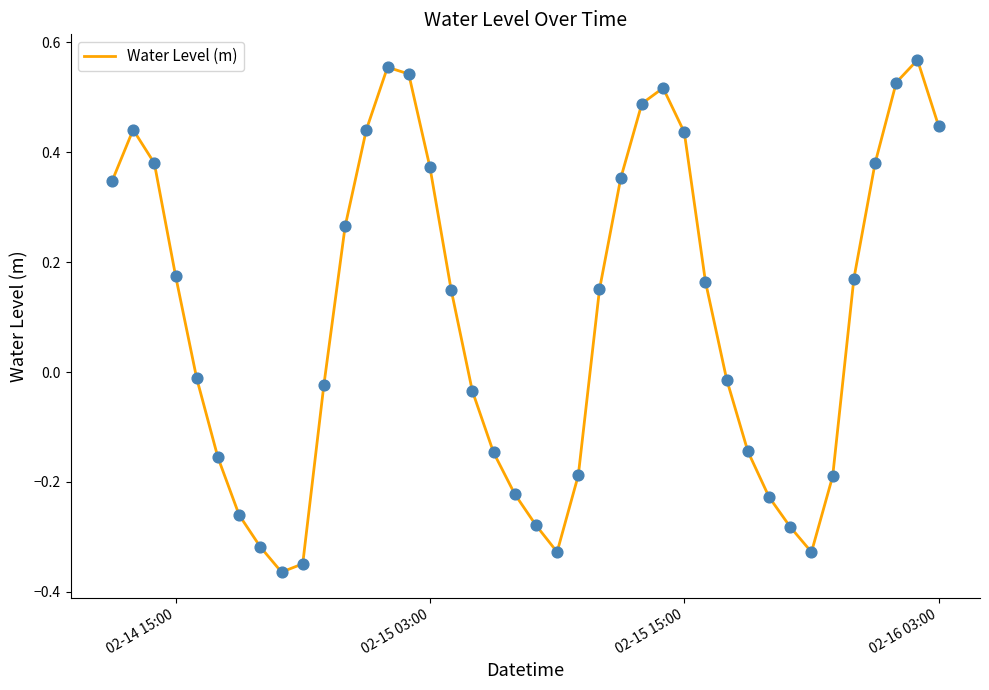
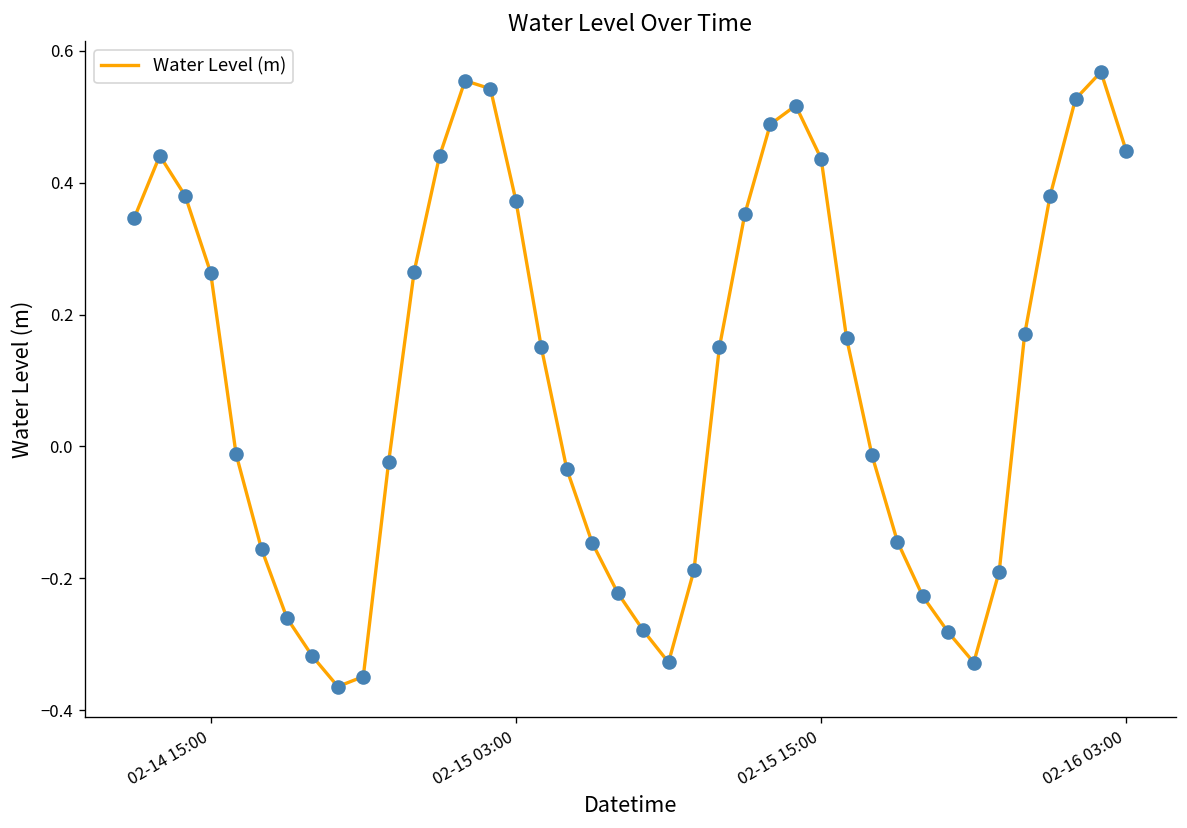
02-14 15:00: 0.18 -> 0.26
